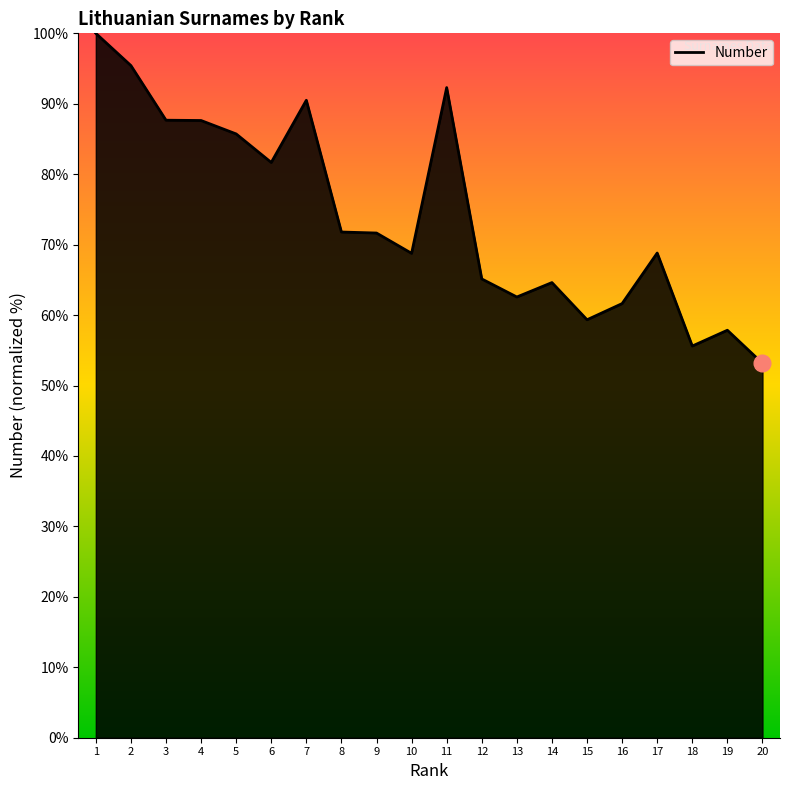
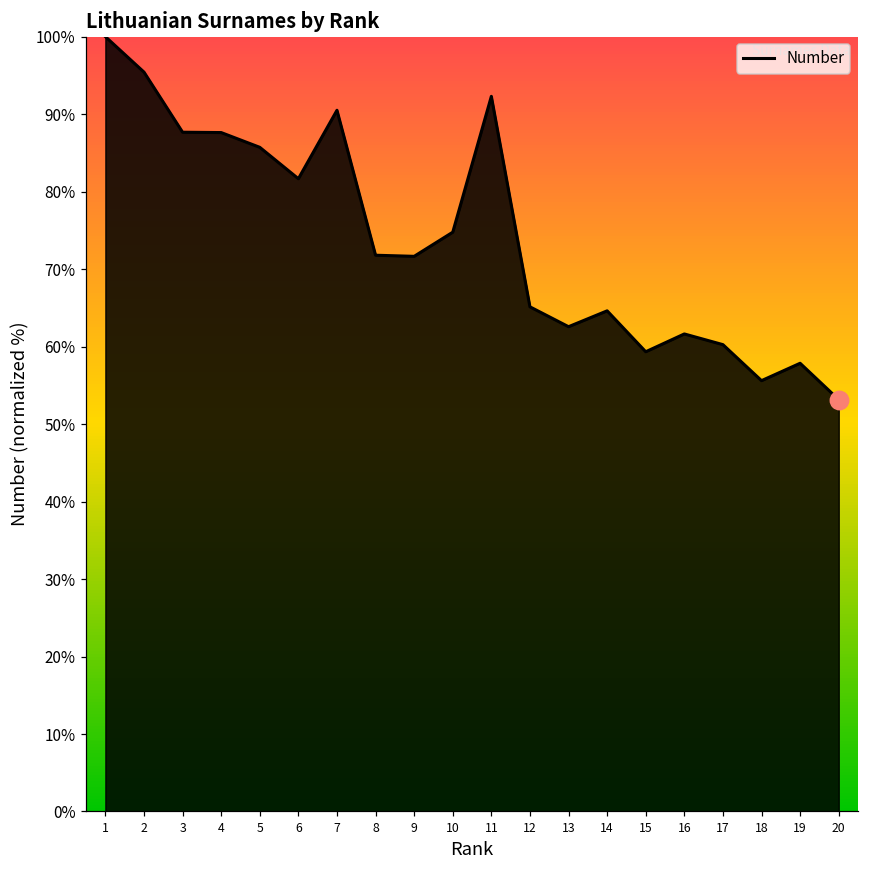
Number, 10: 69% -> 75%
Number, 17: 69% -> 60%
